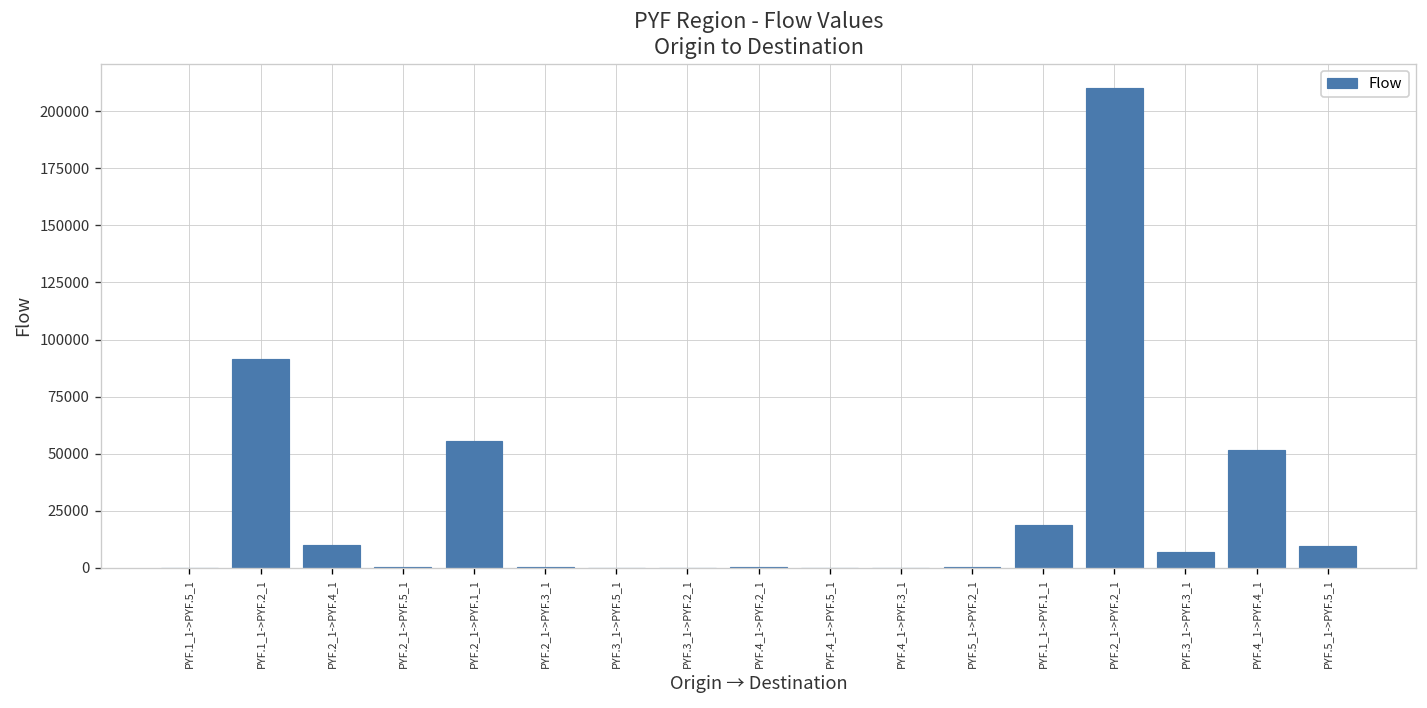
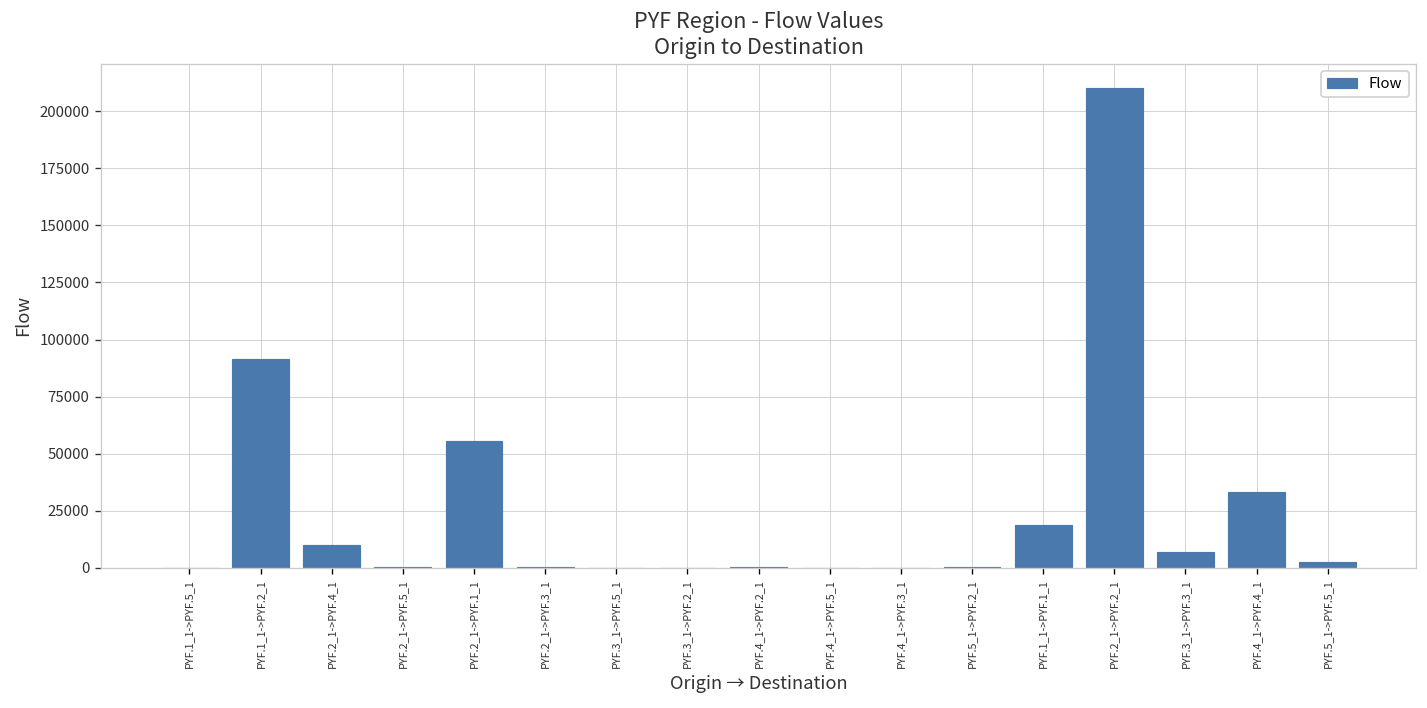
PYF.4_1->PYF.4_1: 52000 -> 33000
PYF.5_1->PYF.5_1: 10000 -> 3000
